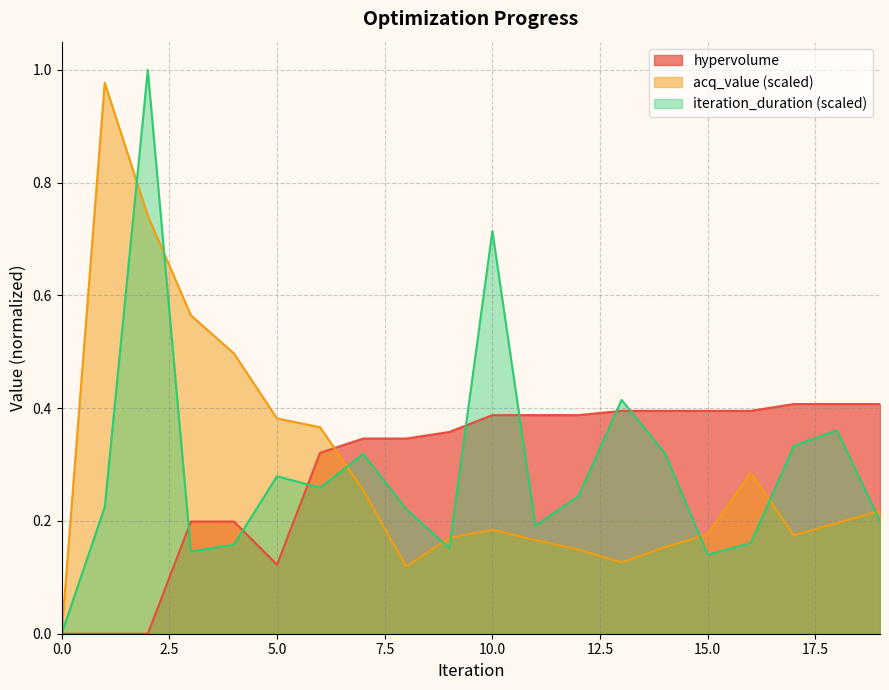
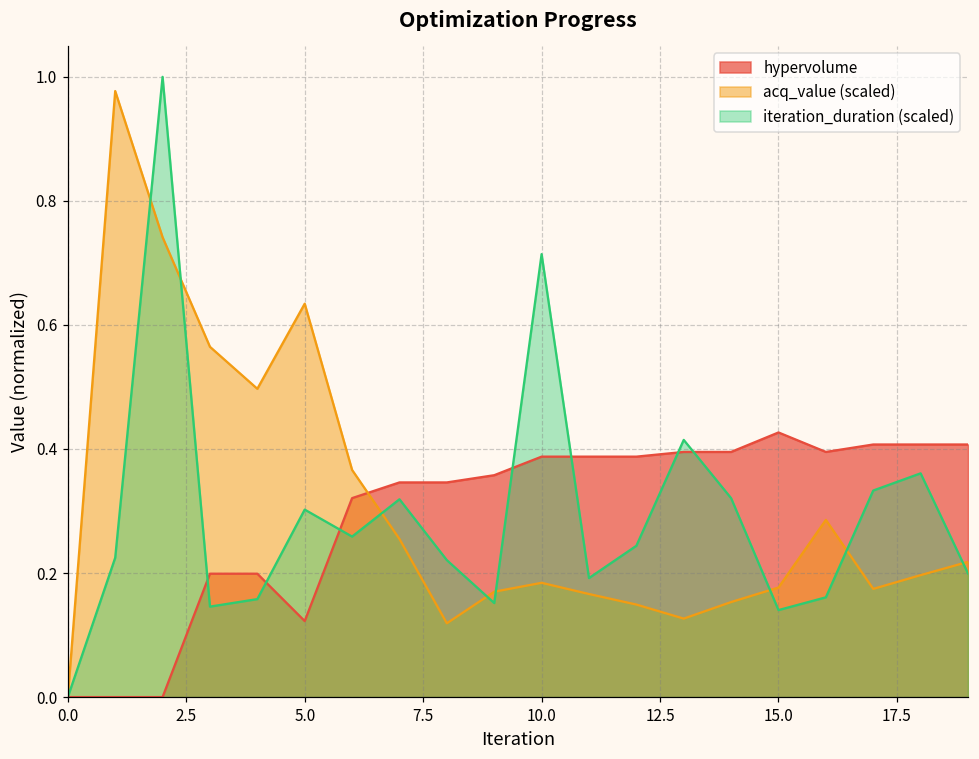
acq_value (scaled), 5.0: 0.38 -> 0.63
iteration_duration (scaled), 5.0: 0.28 -> 0.30
hypervolume, 15.0: 0.40 -> 0.43
